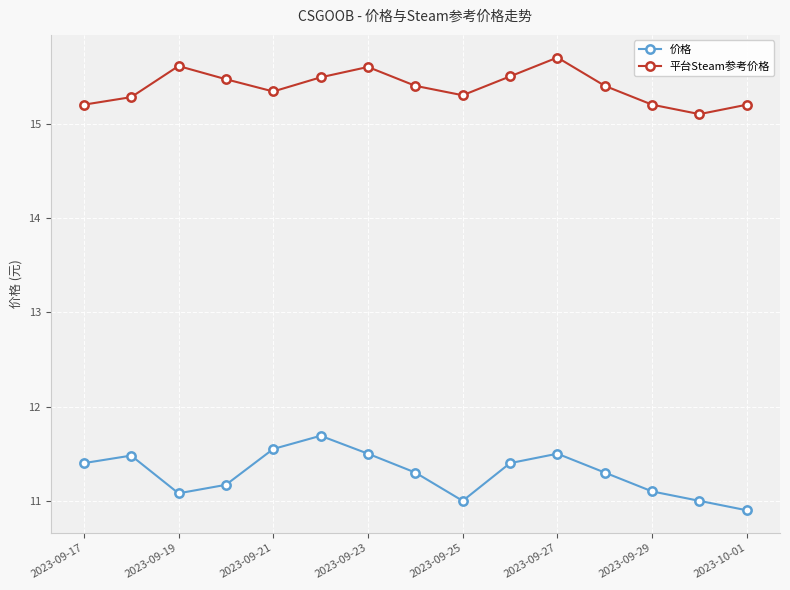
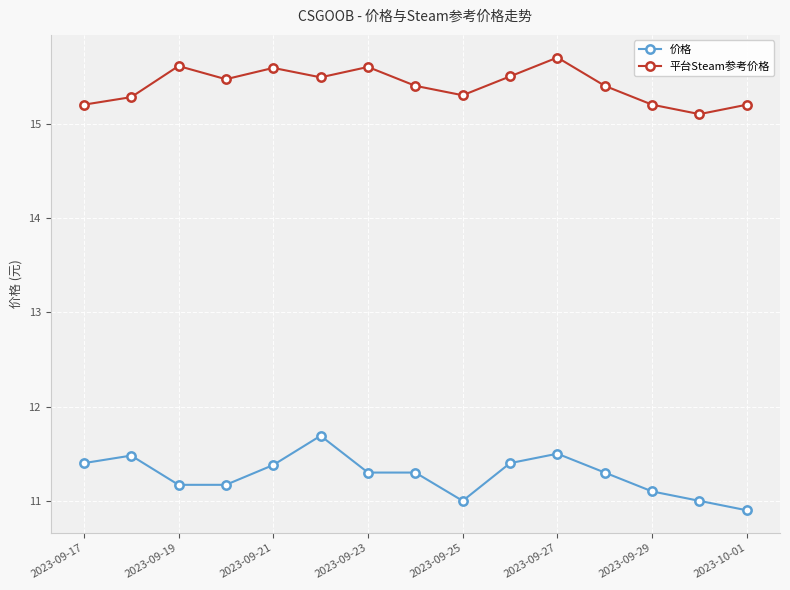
价格, 2023-09-19: 11.1 -> 11.2
价格, 2023-09-21: 11.6 -> 11.4
平台Steam参考价格, 2023-09-21: 15.3 -> 15.6
价格, 2023-09-23: 11.5 -> 11.3
